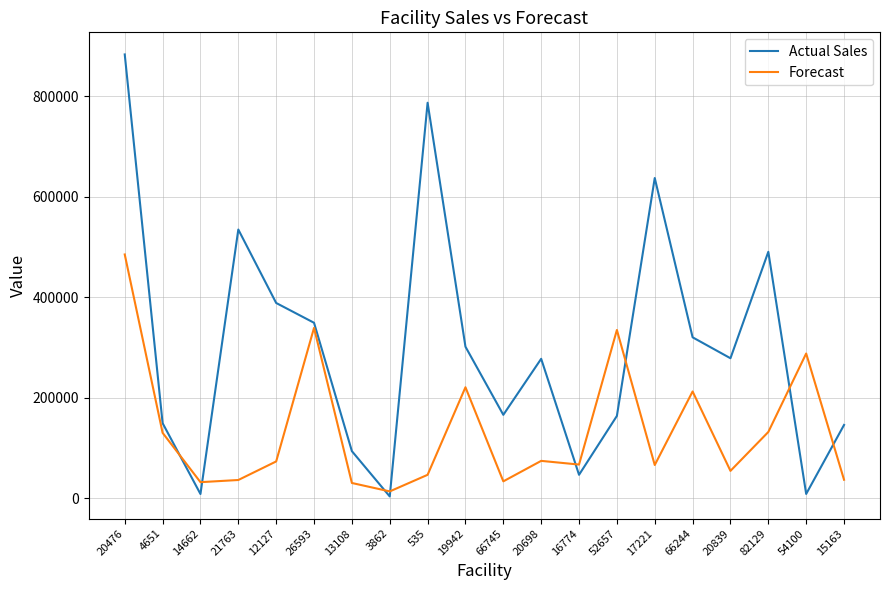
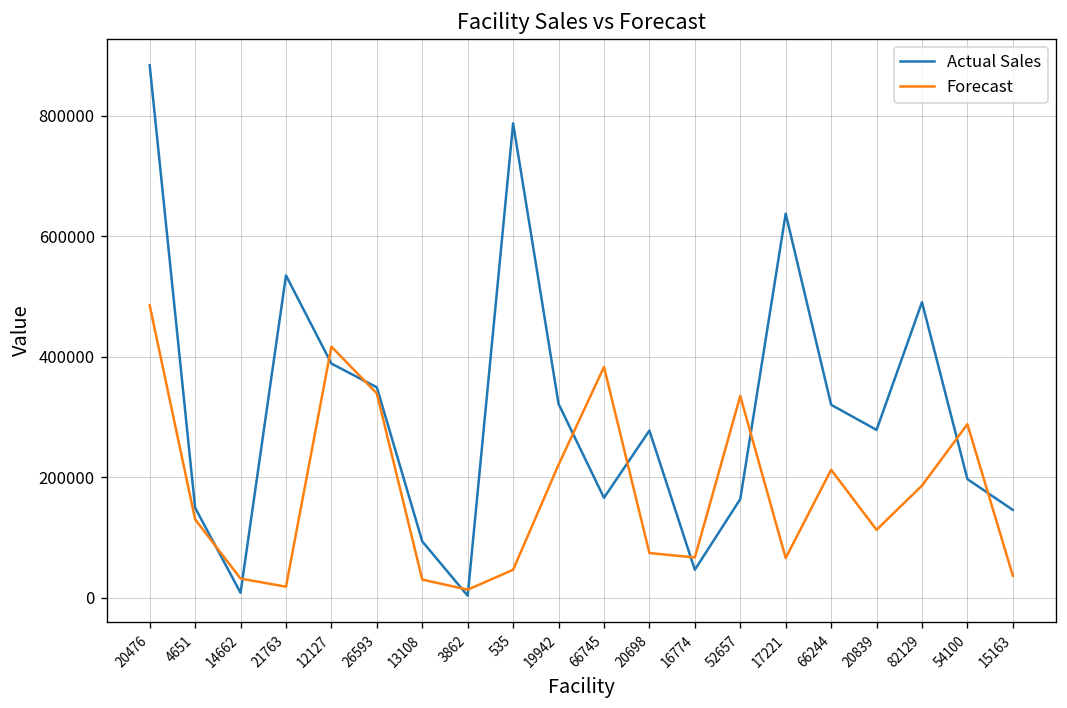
Forecast, 21763: 40000 -> 20000
Forecast, 12127: 70000 -> 420000
Actual Sales, 19942: 300000 -> 320000
Forecast, 66745: 30000 -> 380000
Forecast, 20839: 50000 -> 110000
Forecast, 82129: 130000 -> 190000
Actual Sales, 54100: 10000 -> 200000
